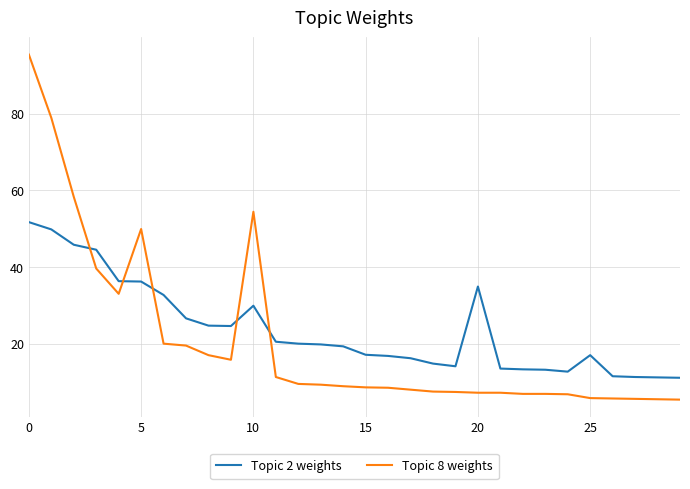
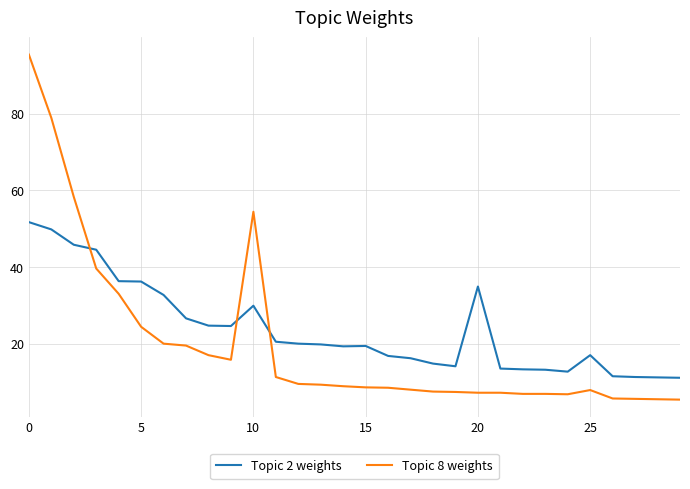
Topic 8 weights, 5: 50 -> 24
Topic 2 weights, 15: 17 -> 19
Topic 8 weights, 25: 6 -> 8
